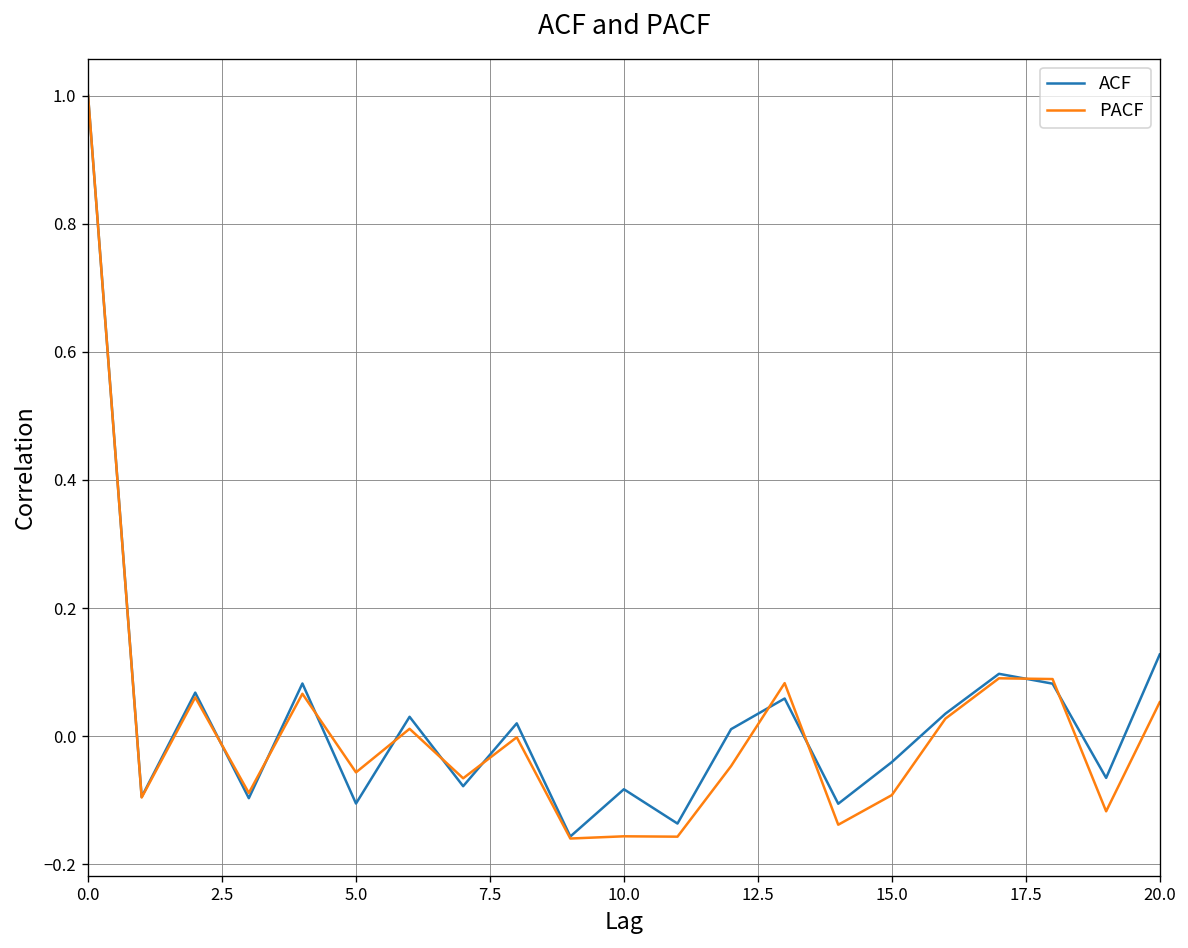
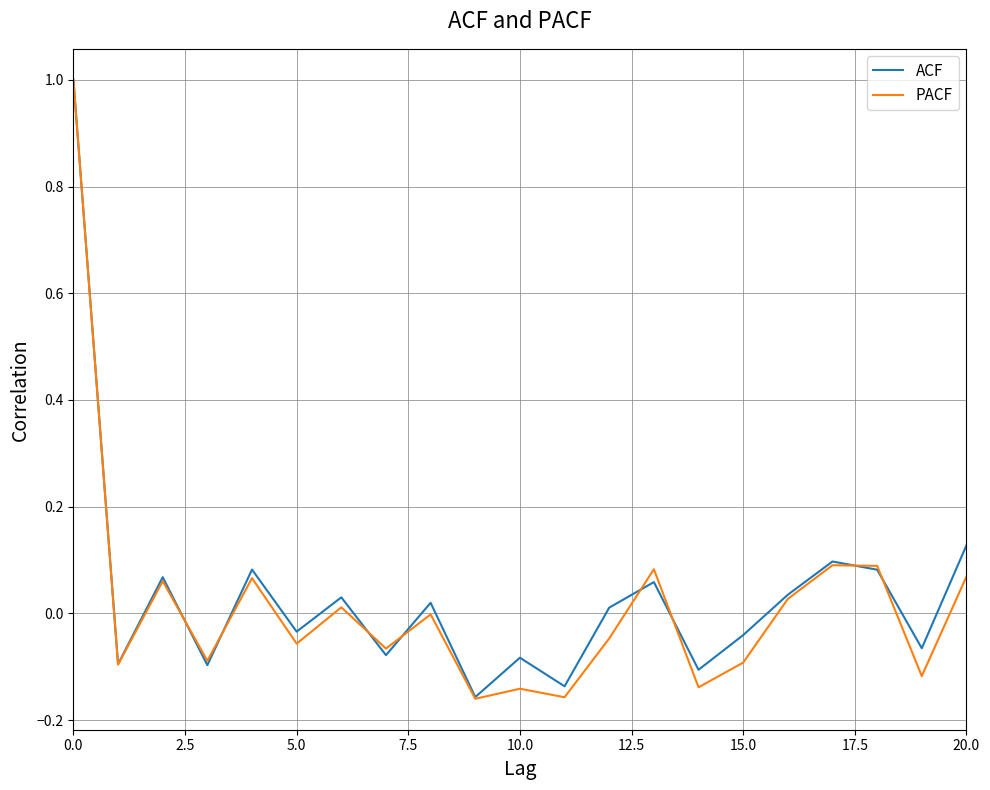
ACF, 5.0: -0.11 -> -0.03
PACF, 10.0: -0.16 -> -0.14
PACF, 20.0: 0.05 -> 0.07
